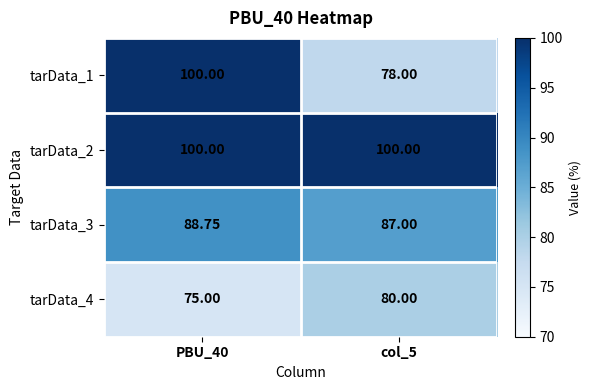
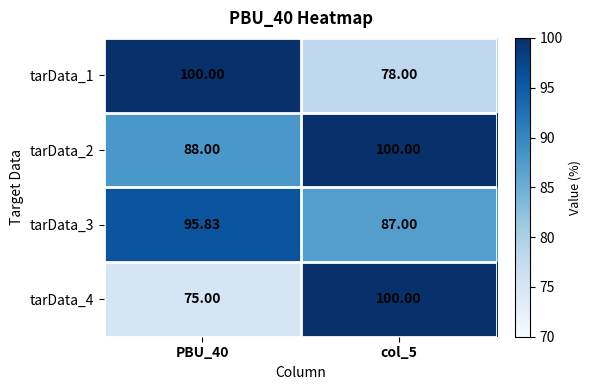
tarData_2, PBU_40: 100.00 -> 88.00
tarData_3, PBU_40: 88.75 -> 95.83
tarData_4, col_5: 80.00 -> 100.00
